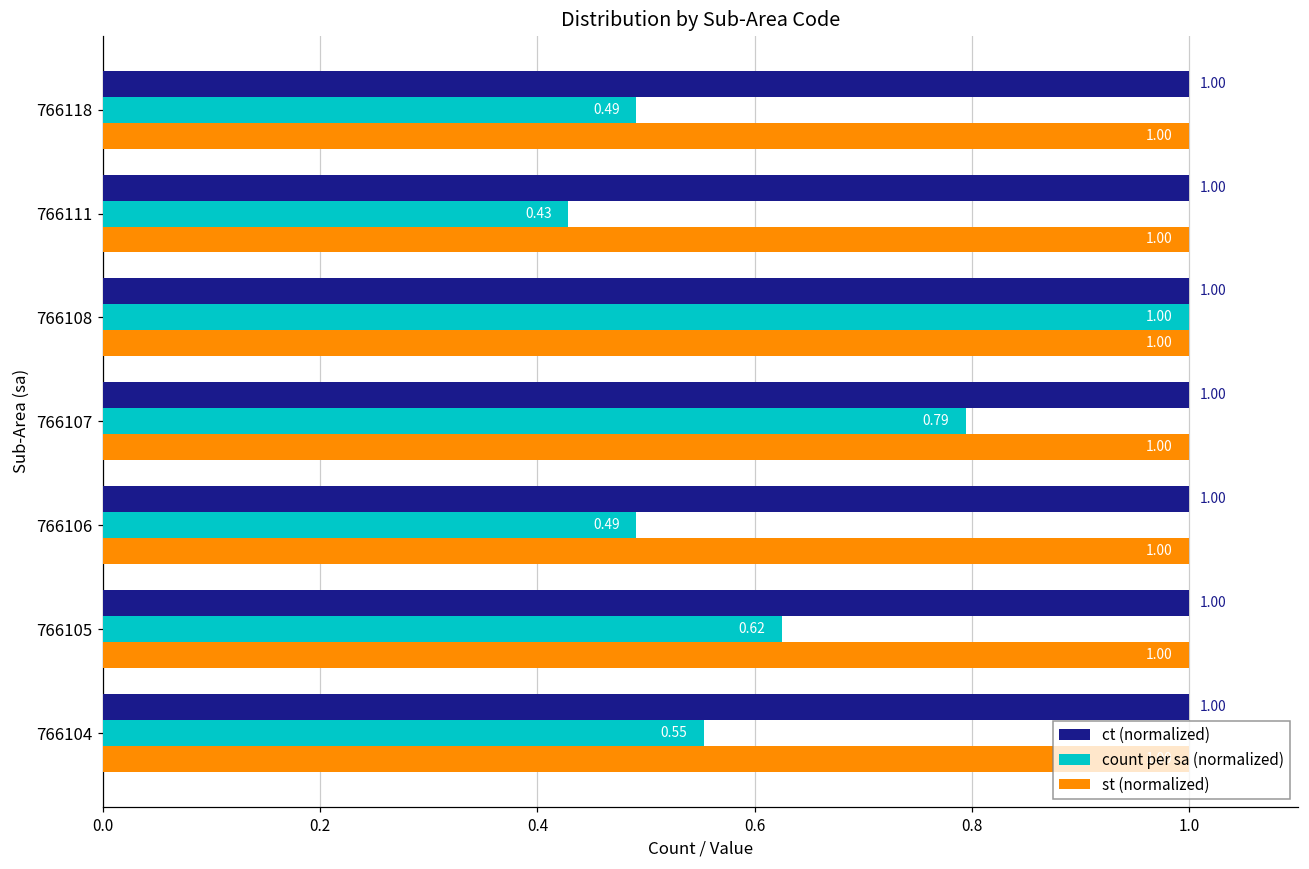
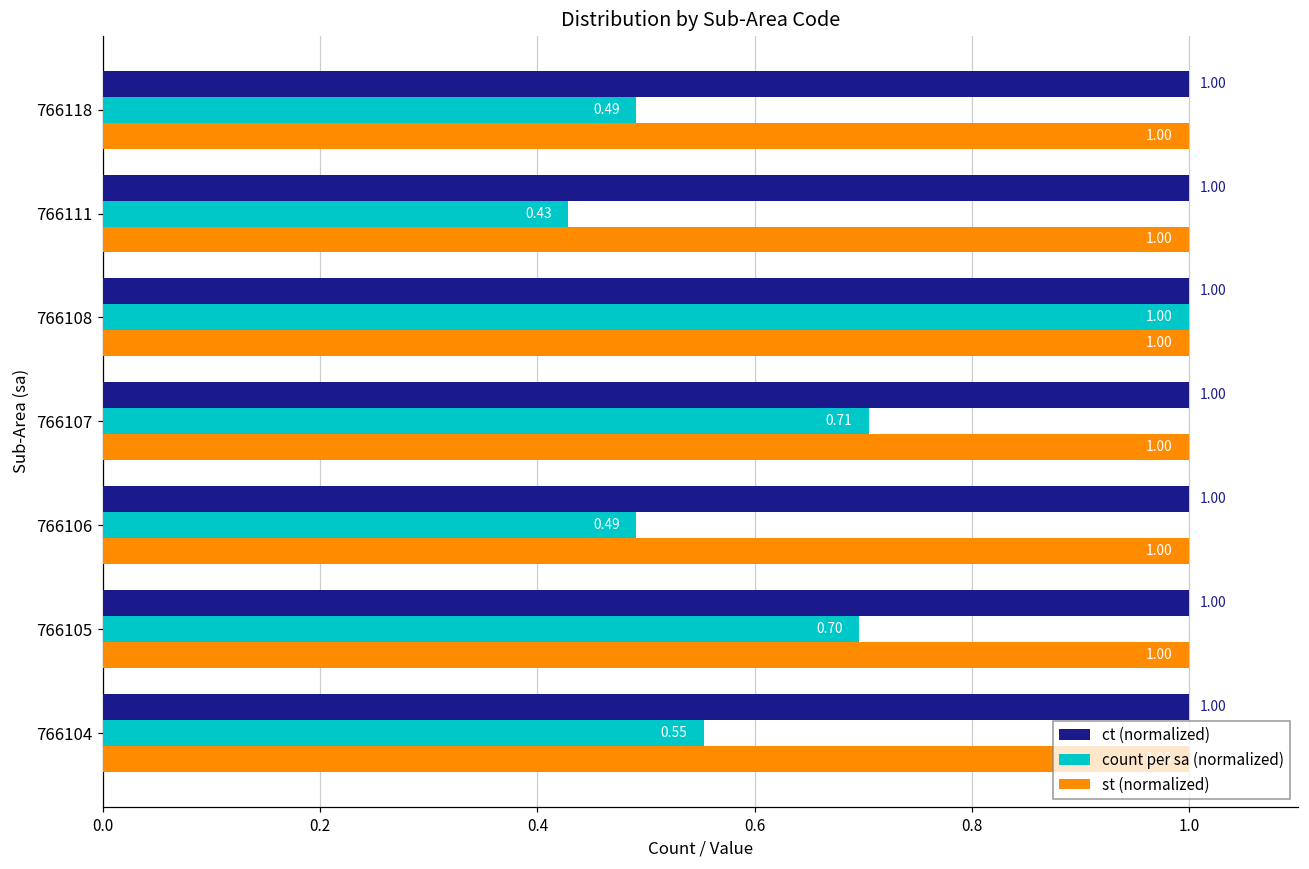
count per sa (normalized), 766107: 0.79 -> 0.71
count per sa (normalized), 766105: 0.62 -> 0.70
